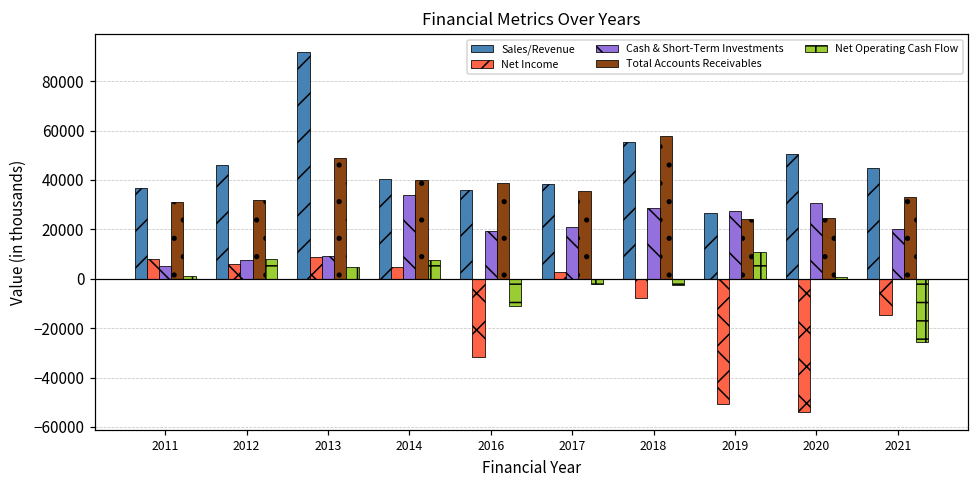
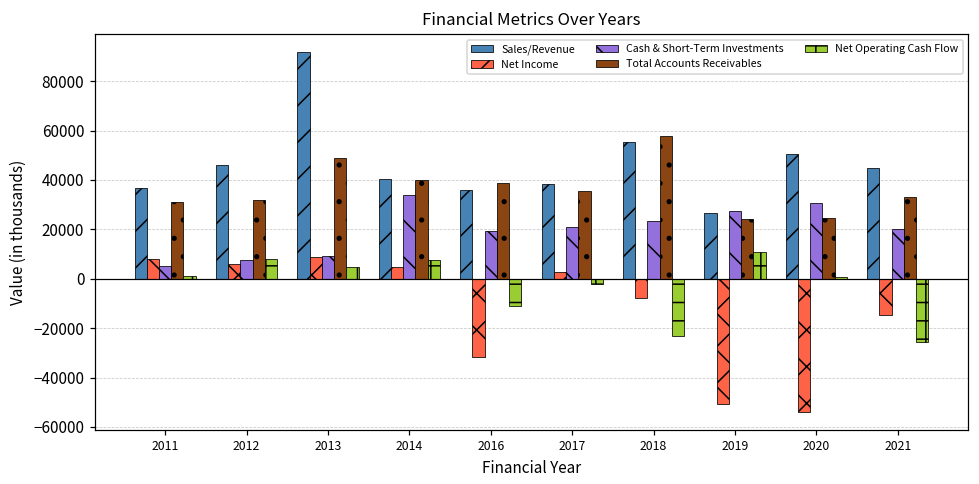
Cash & Short-Term Investments, 2018: 29000 -> 23000
Net Operating Cash Flow, 2018: -3000 -> -23000
